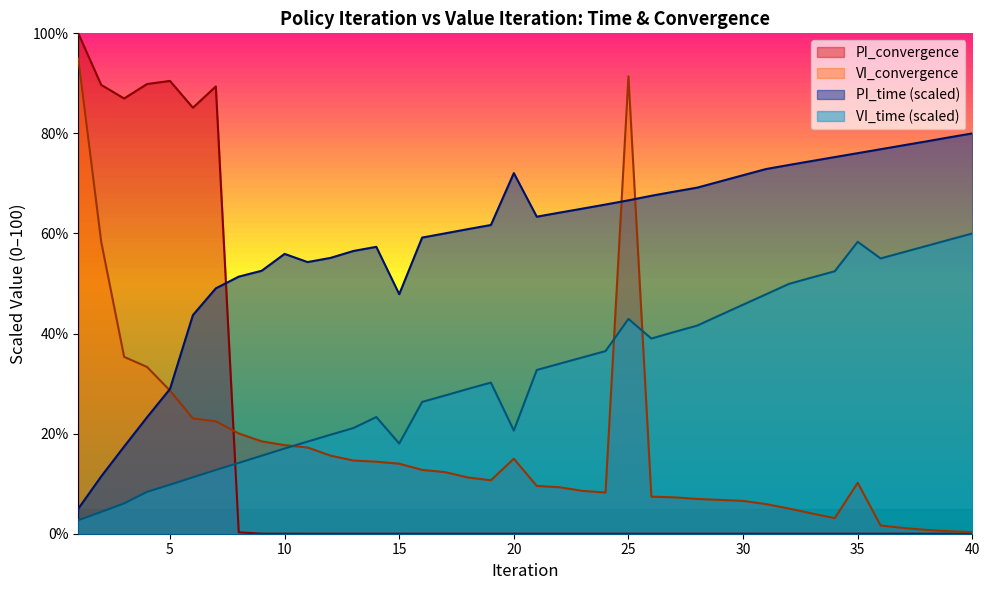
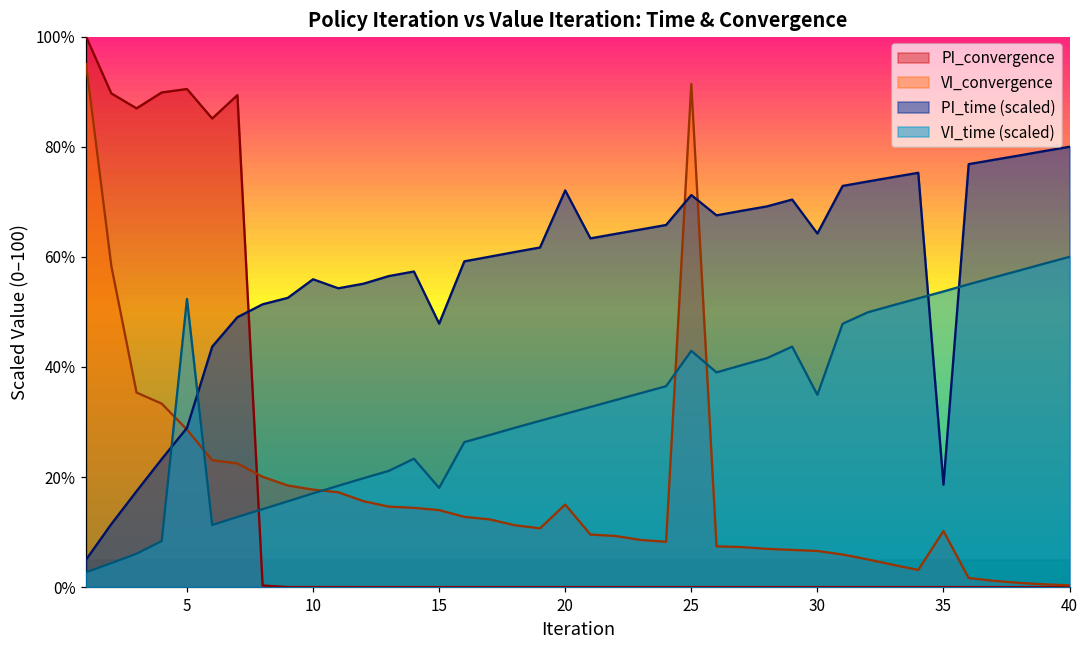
VI_time (scaled), 5: 10% -> 52%
VI_time (scaled), 20: 21% -> 31%
PI_time (scaled), 25: 67% -> 71%
PI_time (scaled), 30: 72% -> 64%
VI_time (scaled), 30: 46% -> 35%
PI_time (scaled), 35: 76% -> 19%
VI_time (scaled), 35: 58% -> 54%
